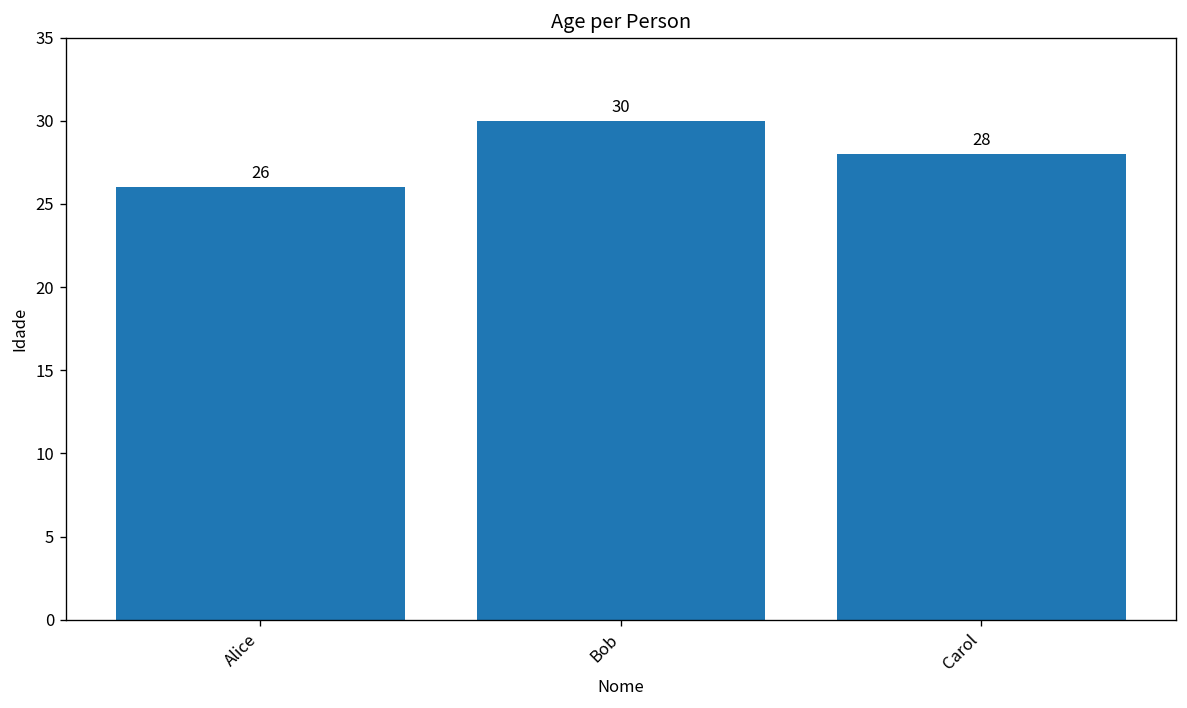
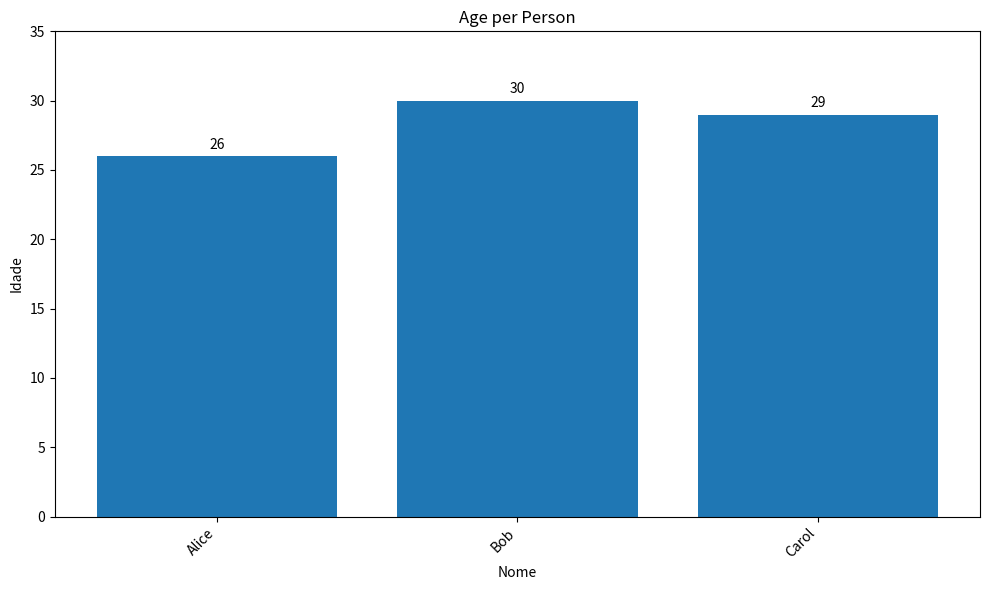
Carol: 28 -> 29
